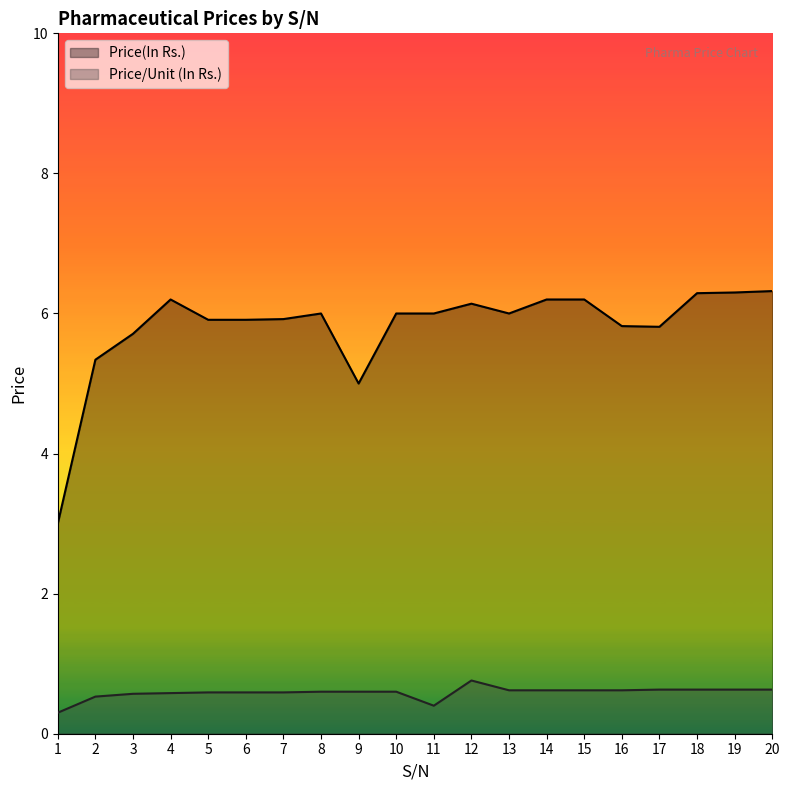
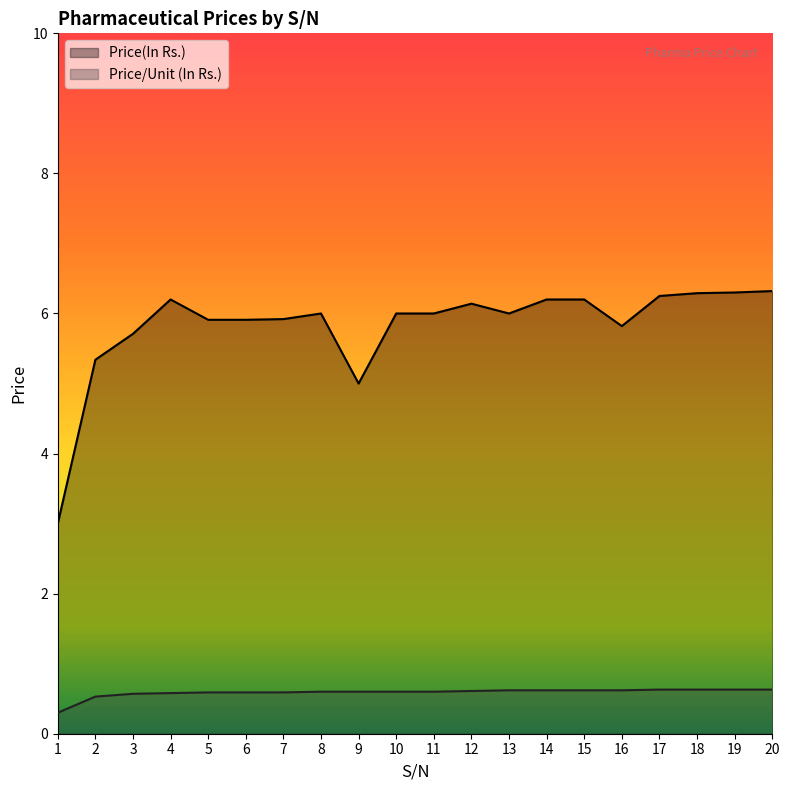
Price/Unit (In Rs.), 11: 0.4 -> 0.6
Price/Unit (In Rs.), 12: 0.8 -> 0.6
Price(In Rs.), 17: 5.8 -> 6.3
